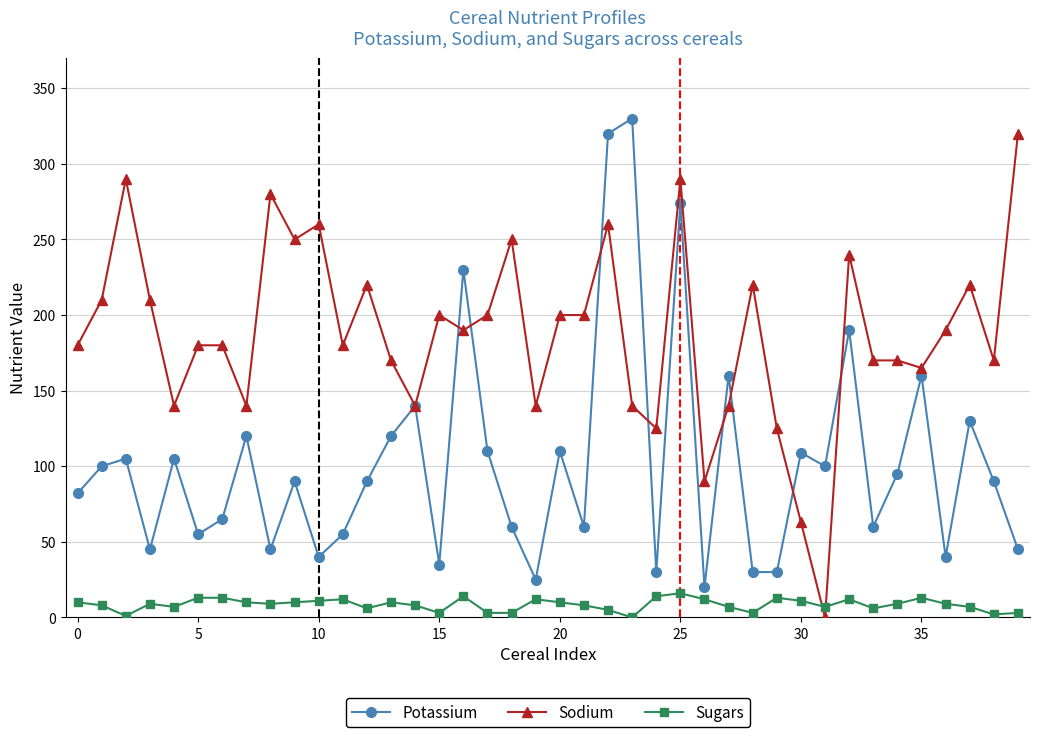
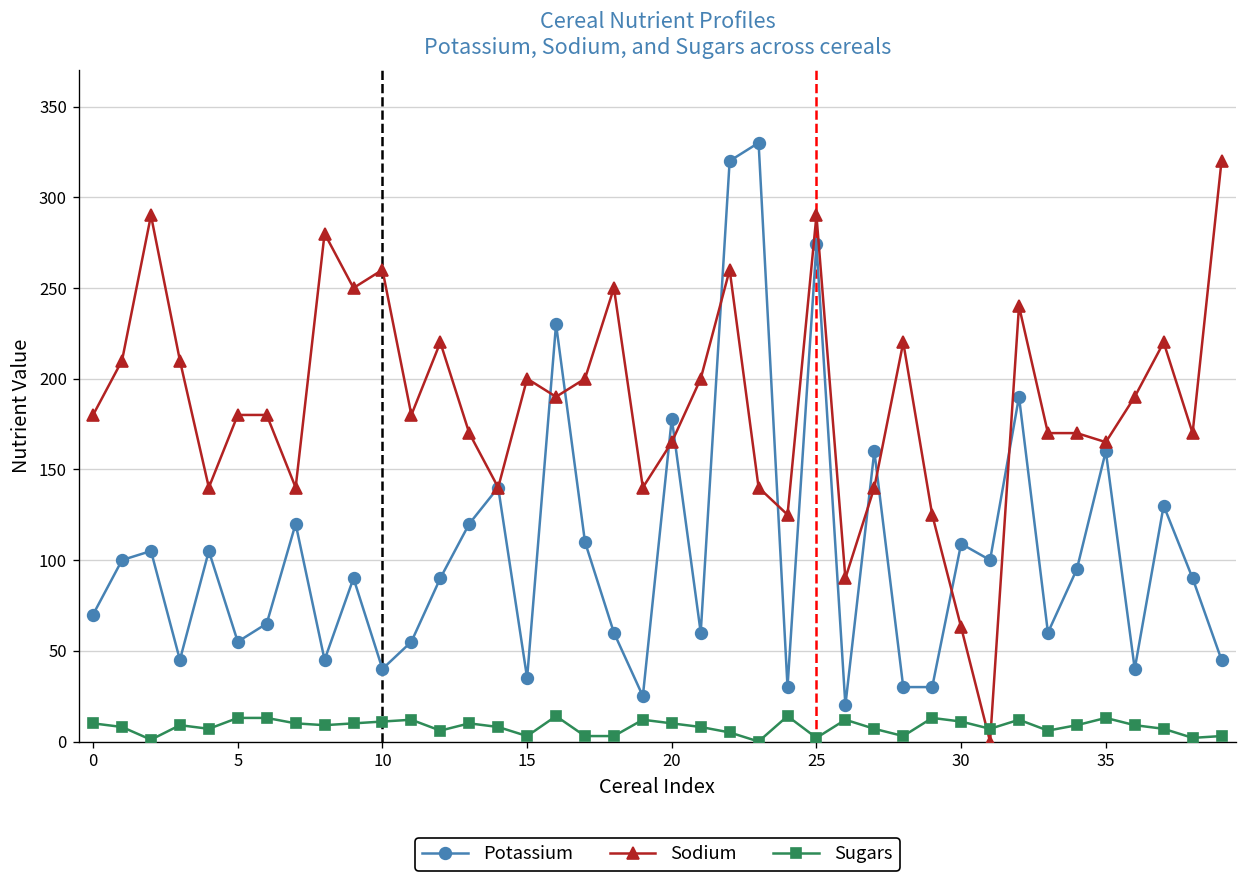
Potassium, 0: 82 -> 70
Potassium, 20: 110 -> 178
Sodium, 20: 200 -> 165
Sugars, 25: 16 -> 2
